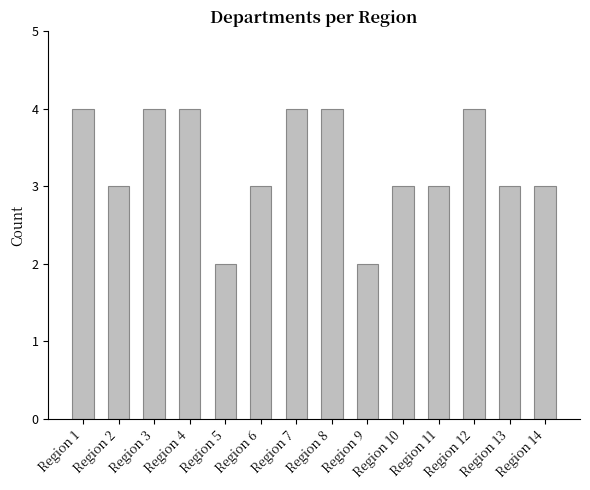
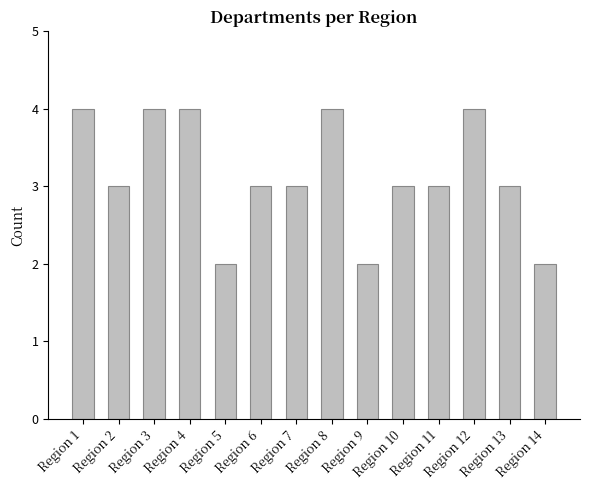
Region 7: 4 -> 3
Region 14: 3 -> 2
